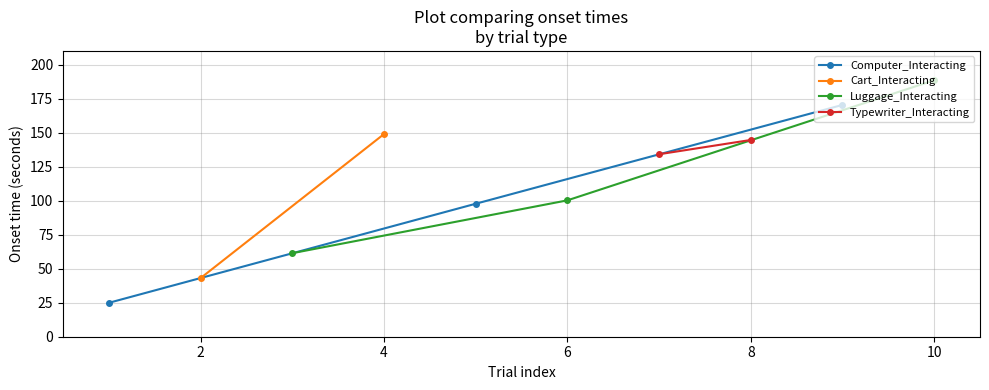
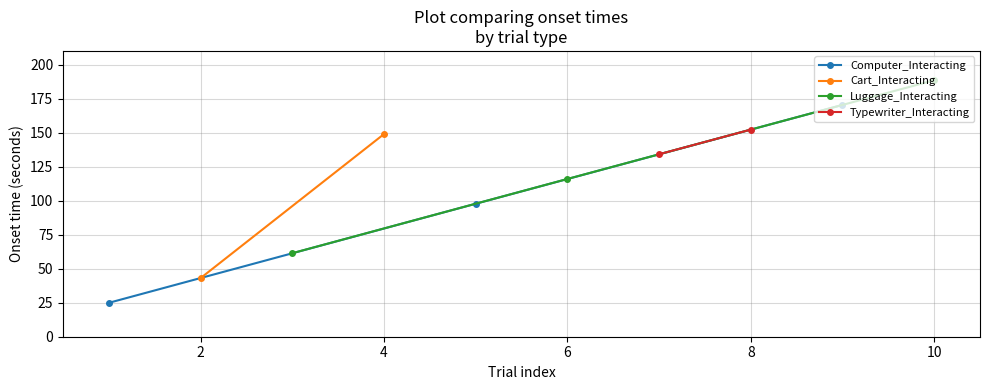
Luggage_Interacting, 6: 100 -> 116
Typewriter_Interacting, 8: 145 -> 152
